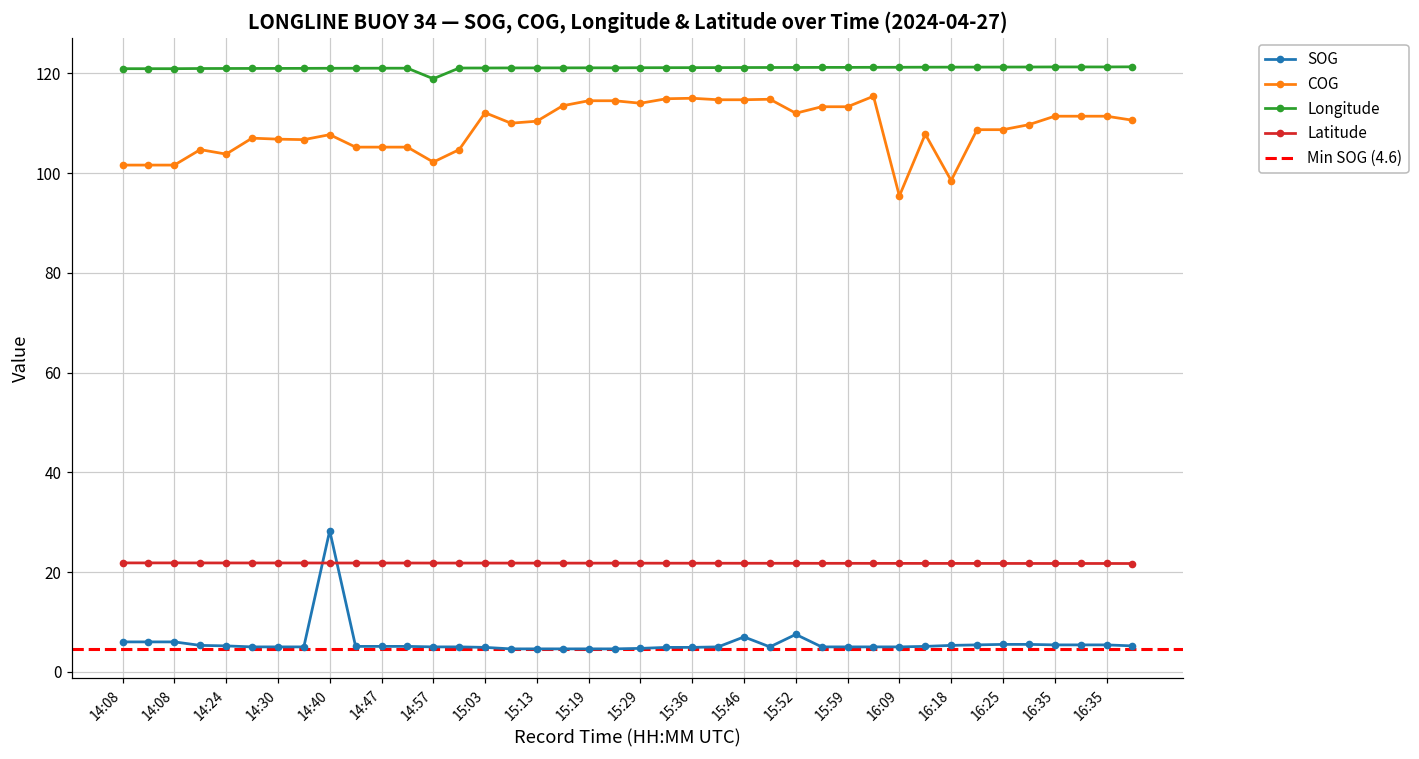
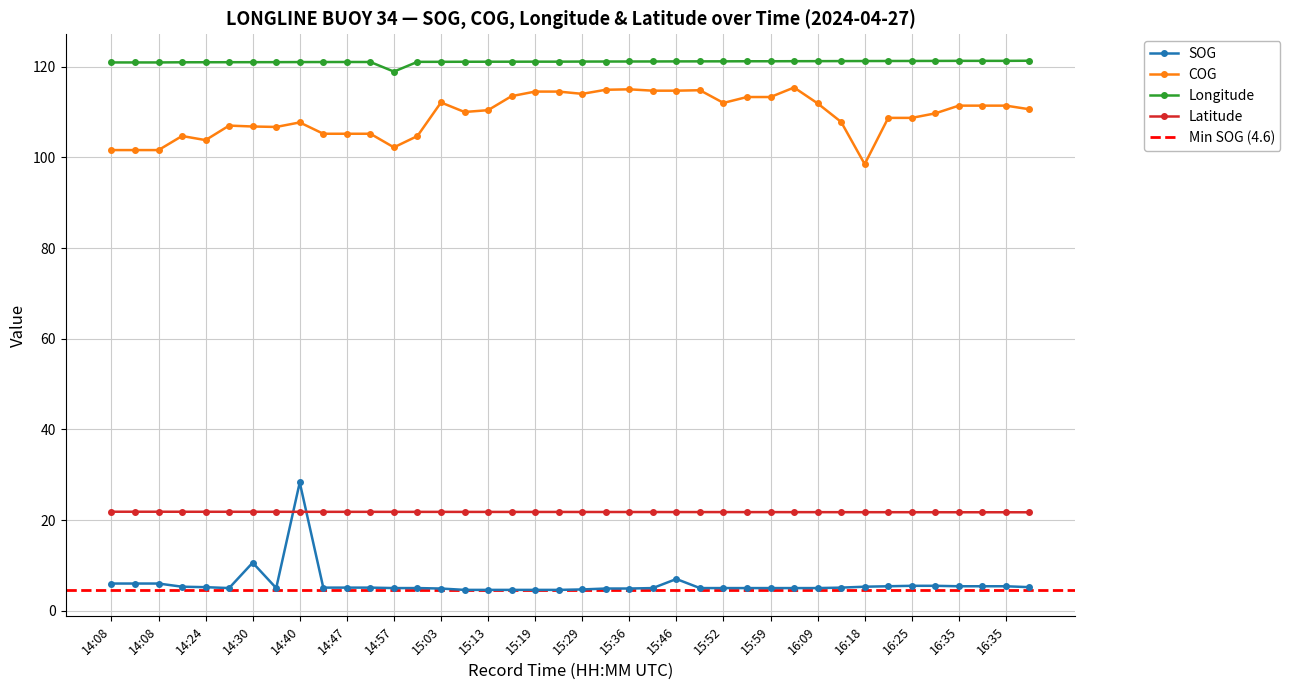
SOG, 14:30: 5 -> 11
SOG, 15:52: 8 -> 5
COG, 16:09: 95 -> 112
